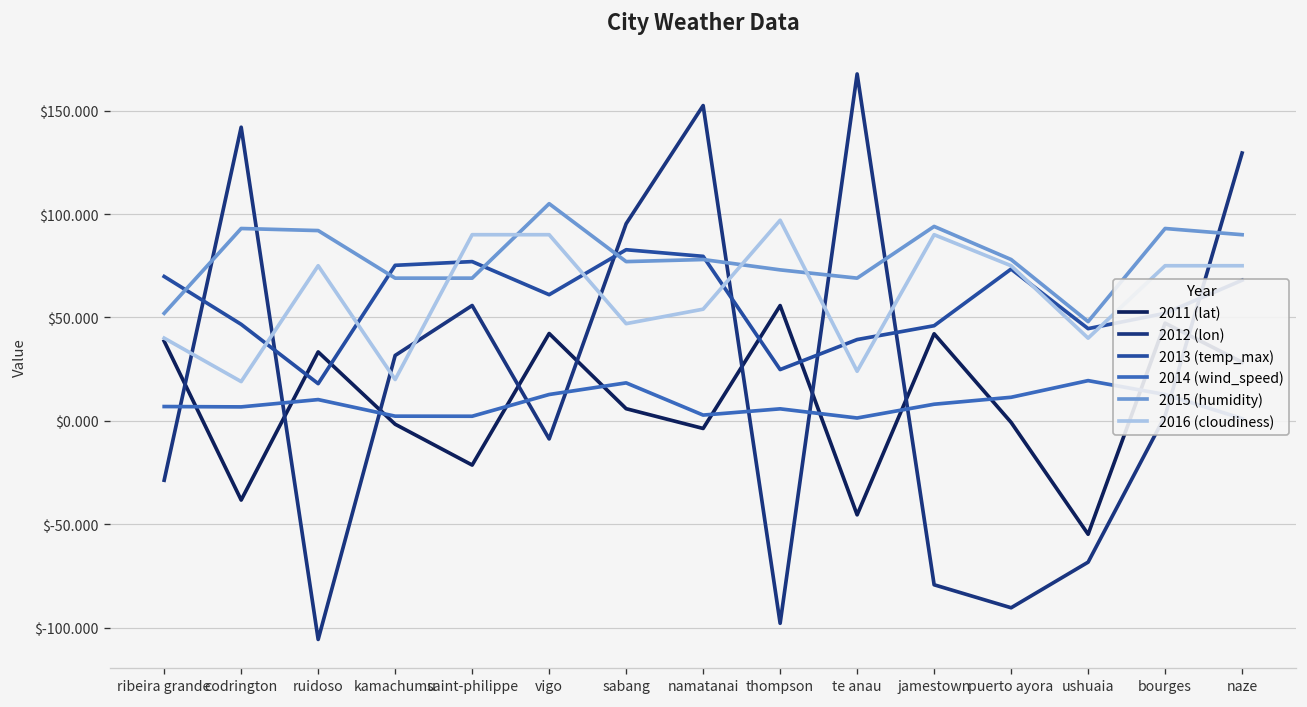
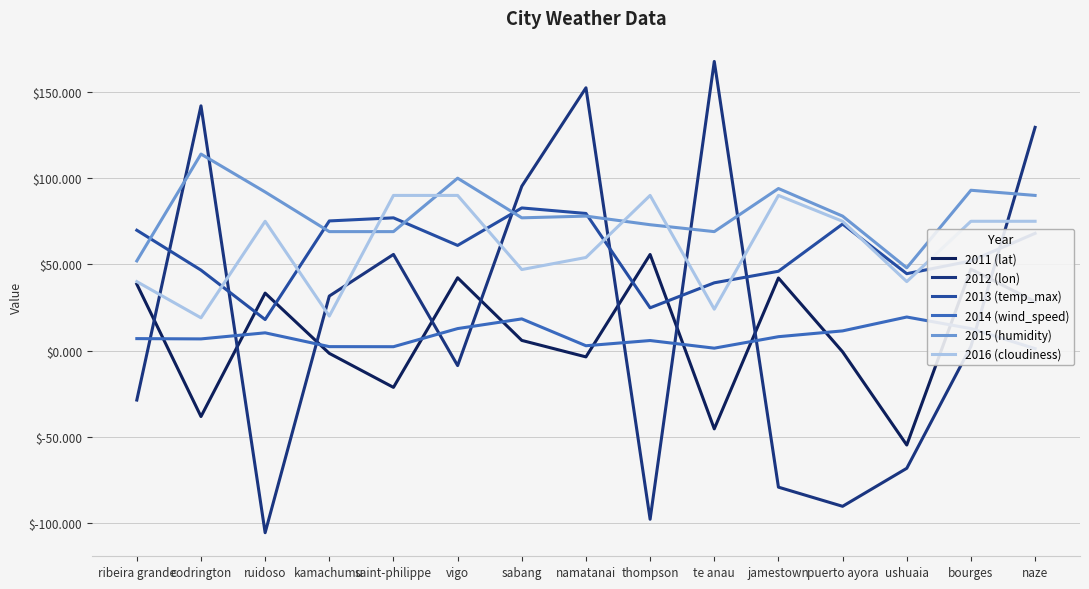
2015 (humidity), codrington: $93 -> $114
2015 (humidity), vigo: $105 -> $100
2016 (cloudiness), thompson: $97 -> $90
